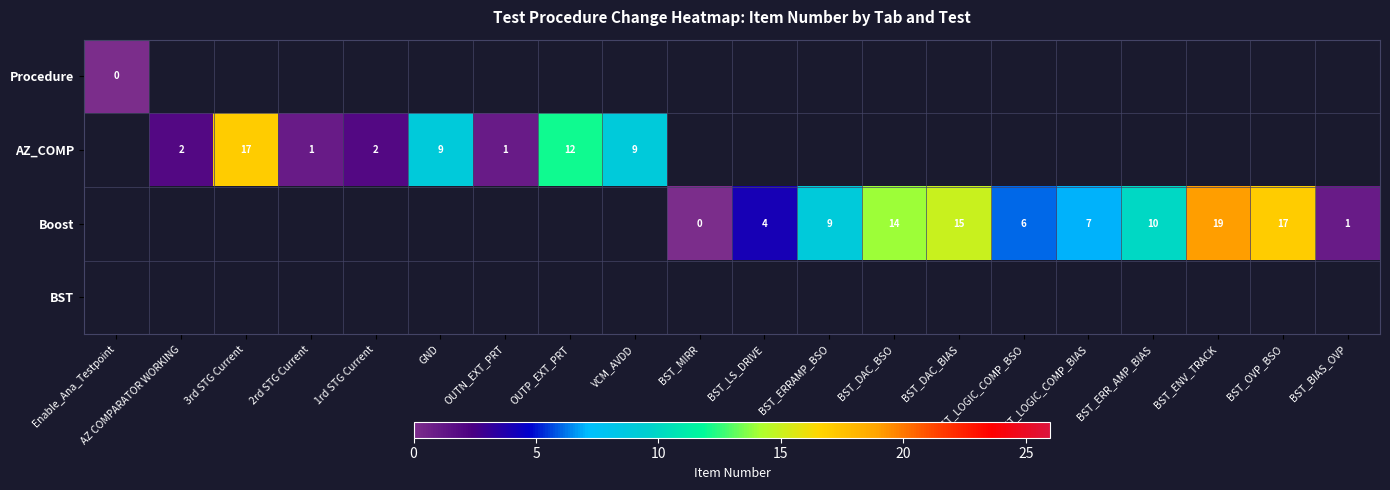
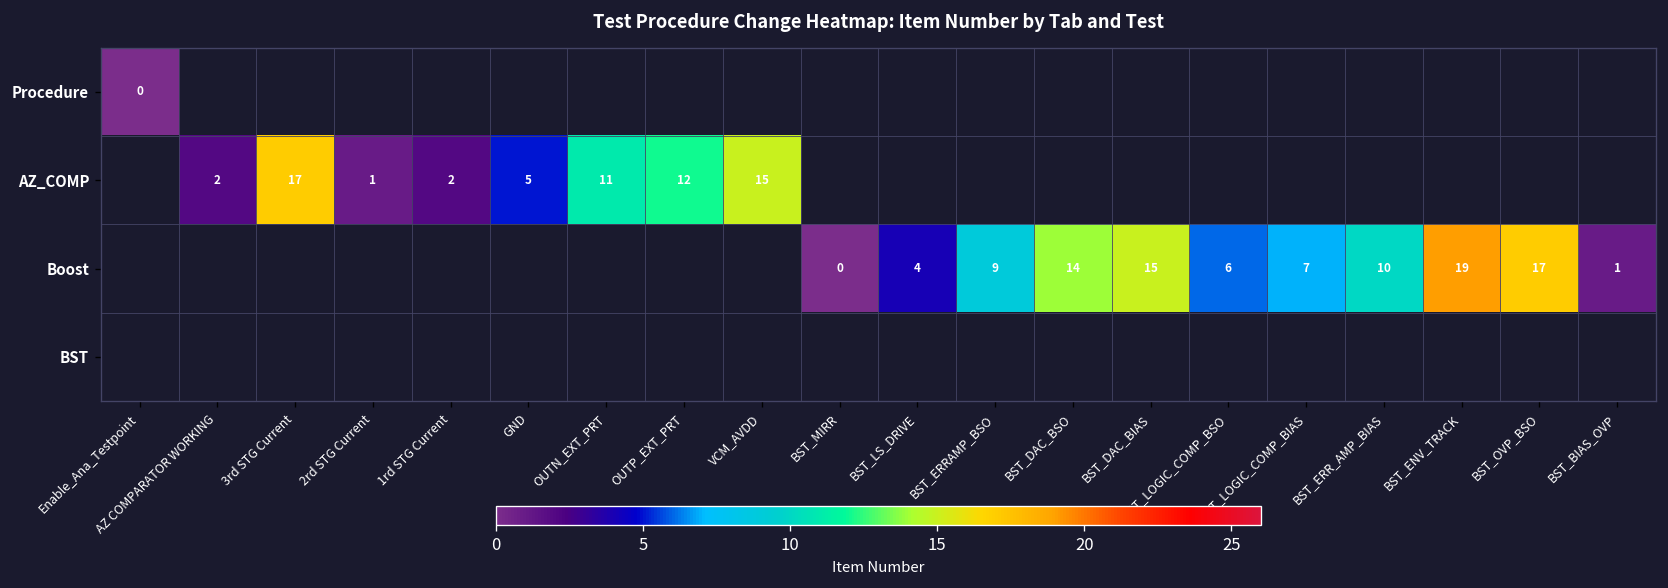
AZ_COMP, GND: 9 -> 5
AZ_COMP, OUTN_EXT_PRT: 1 -> 11
AZ_COMP, VCM_AVDD: 9 -> 15
